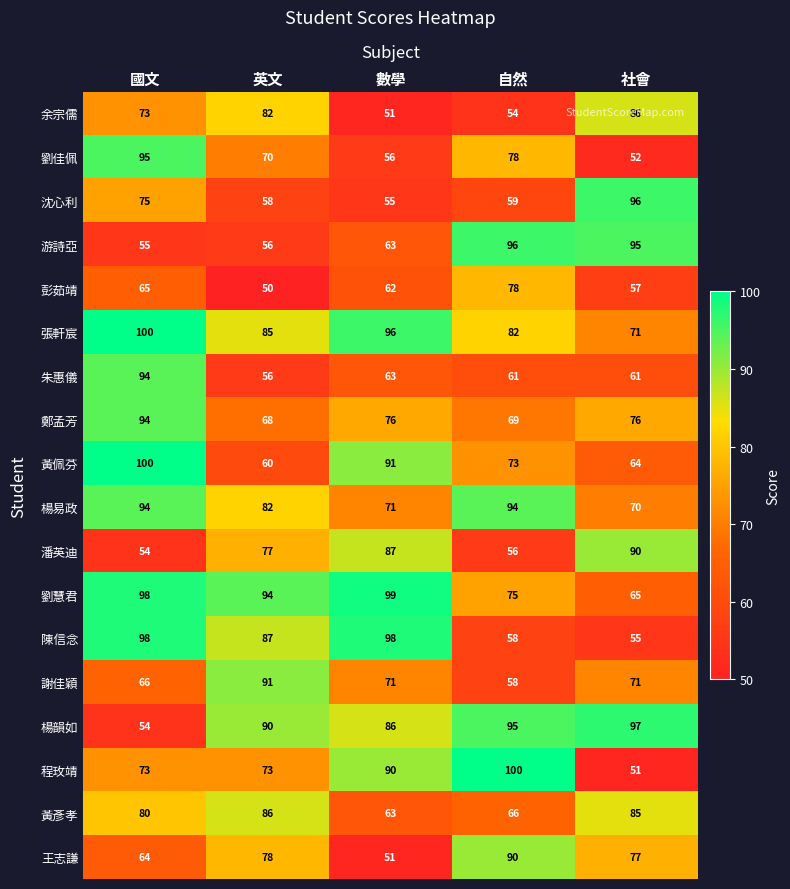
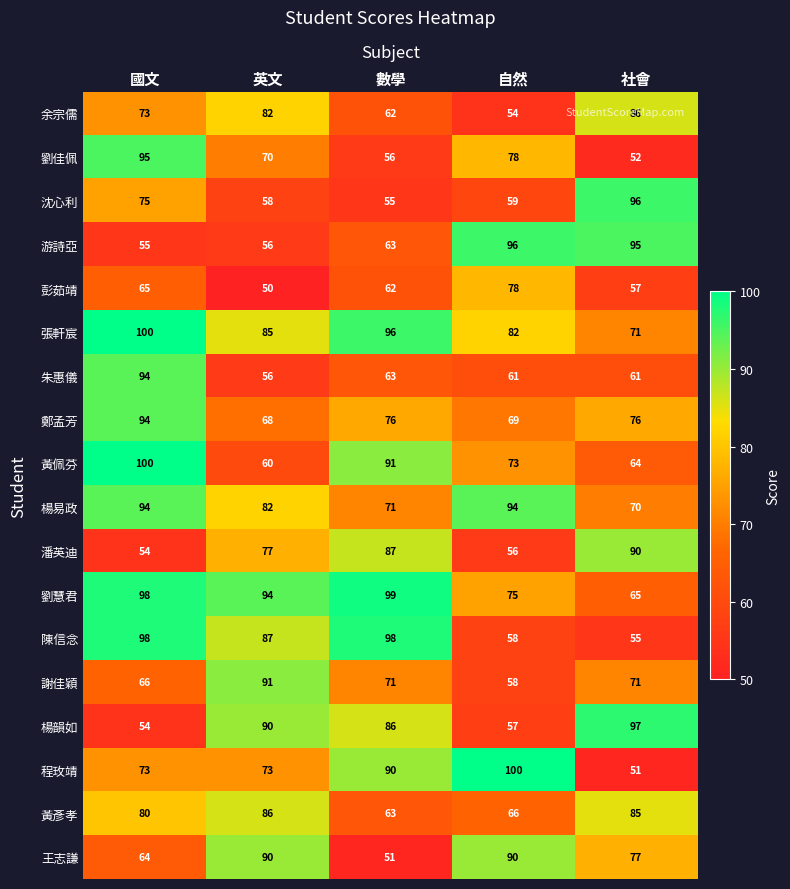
余宗儒, 數學: 51 -> 62
楊韻如, 自然: 95 -> 57
王志謙, 英文: 78 -> 90
